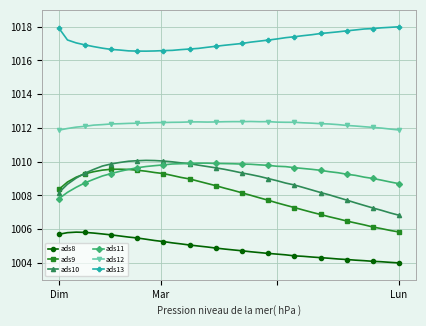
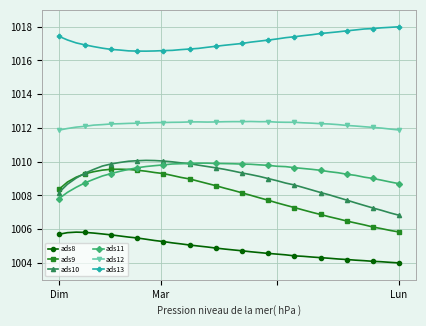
ads13, Dim: 1017.9 -> 1017.4
